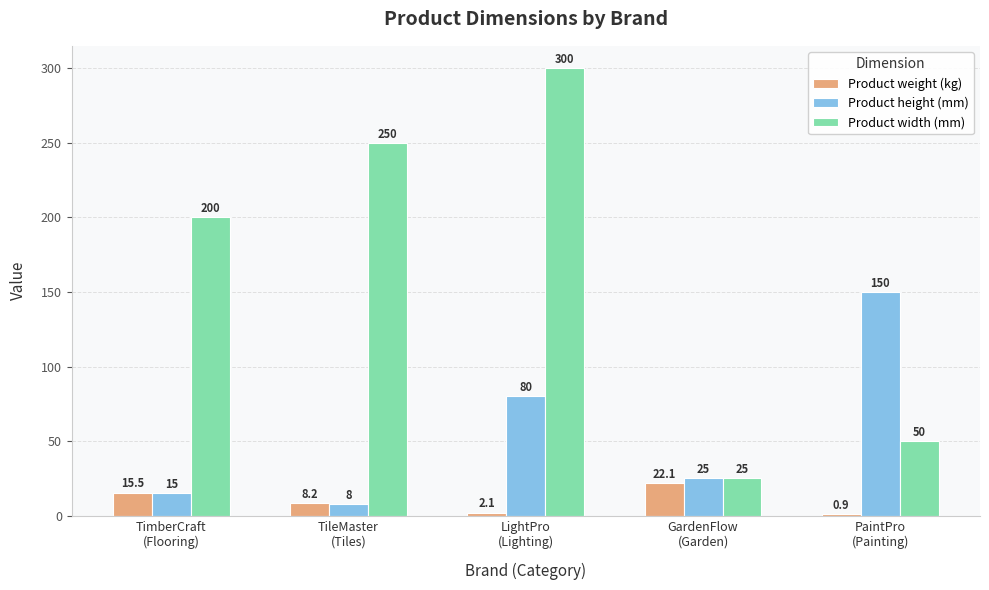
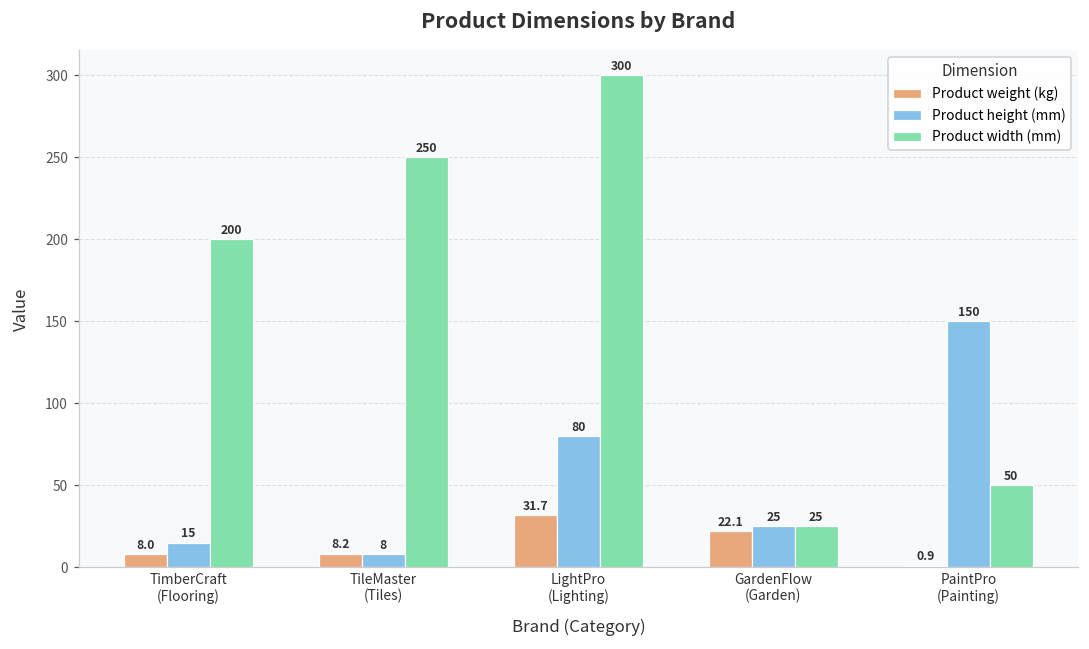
Product weight (kg), TimberCraft (Flooring): 15.5 -> 8.0
Product weight (kg), LightPro (Lighting): 2.1 -> 31.7
